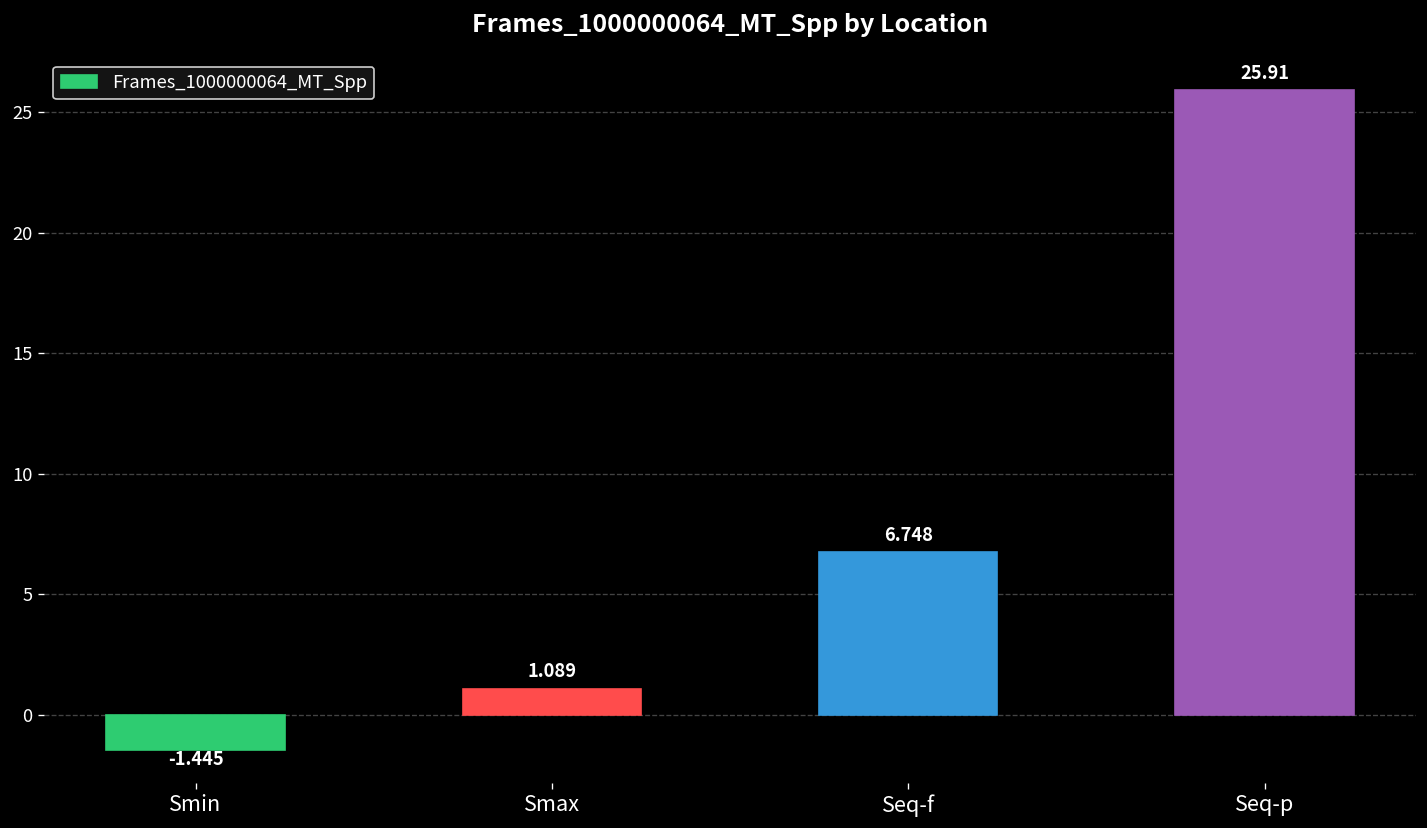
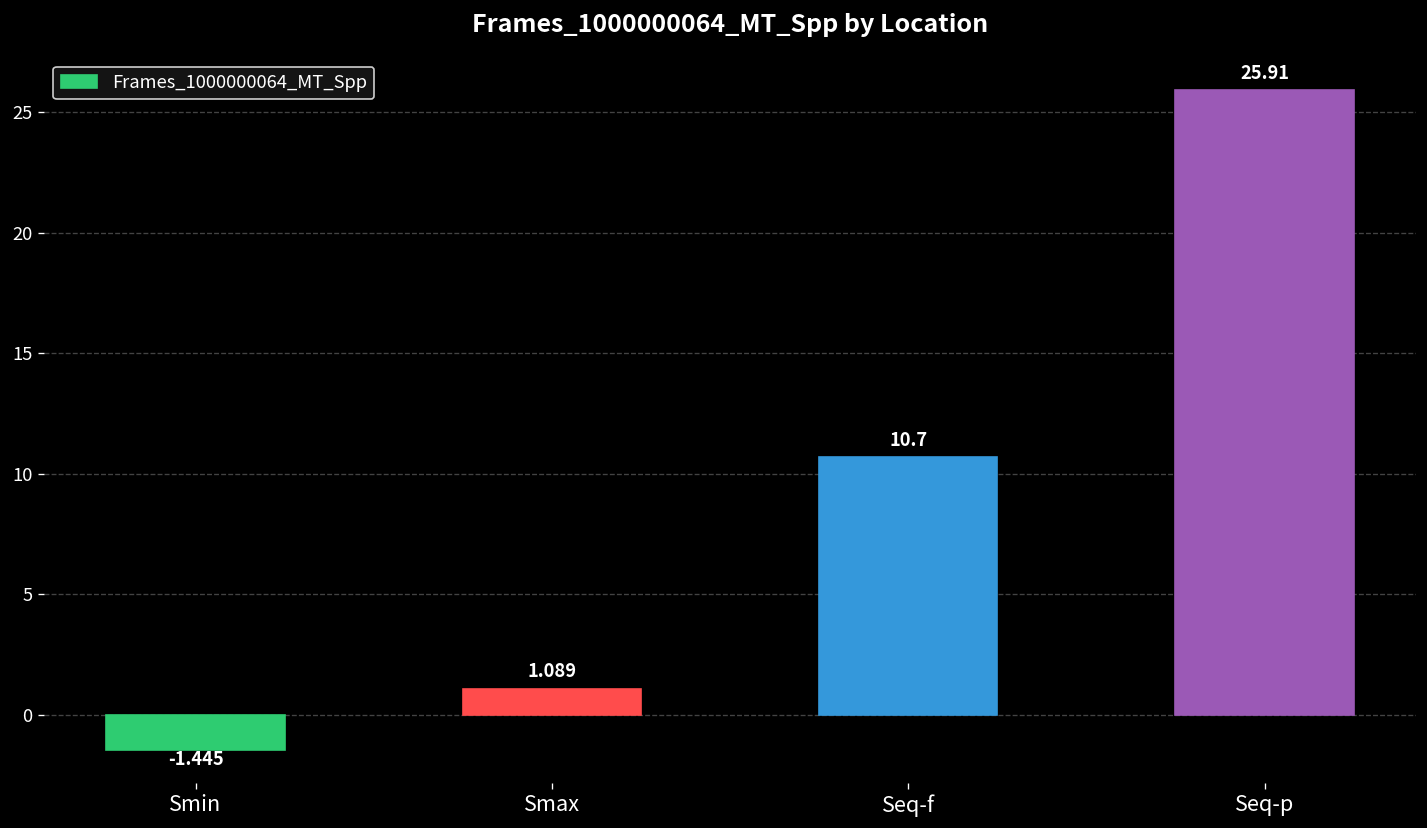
Seq-f: 6.748 -> 10.7
